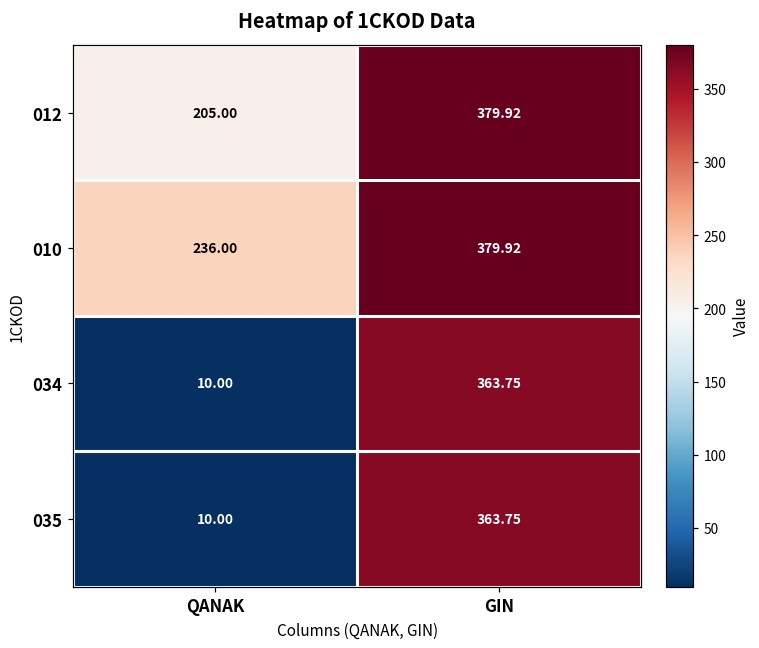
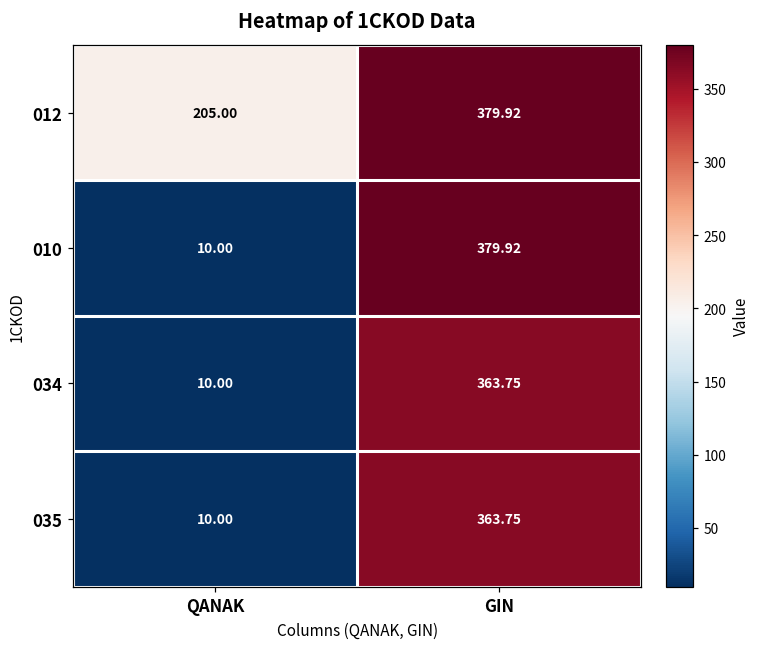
010, QANAK: 236.00 -> 10.00
